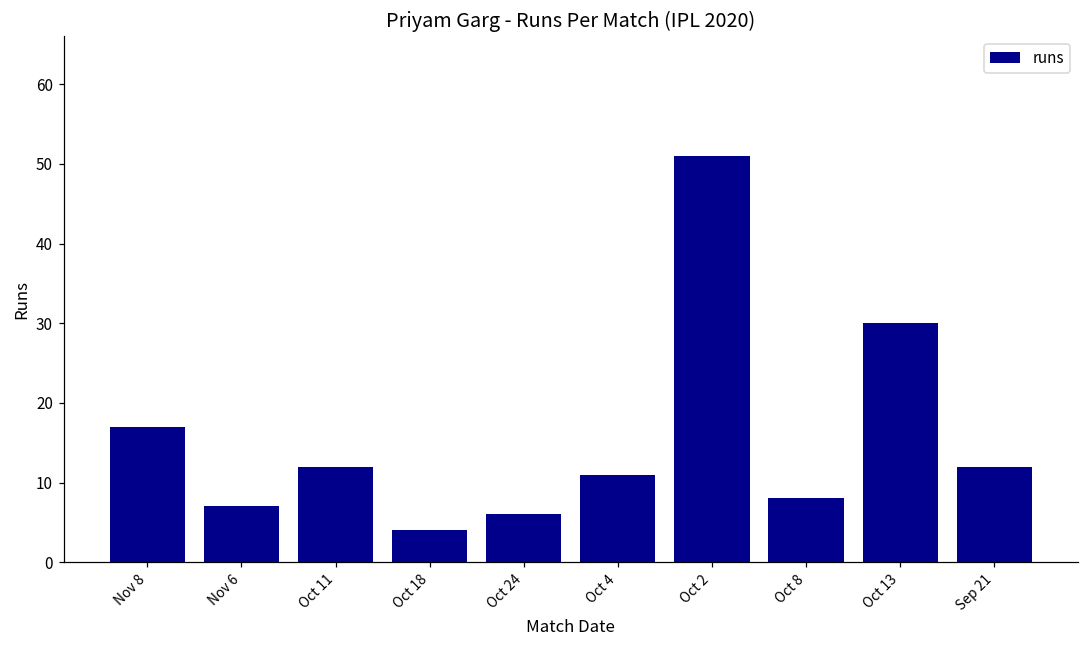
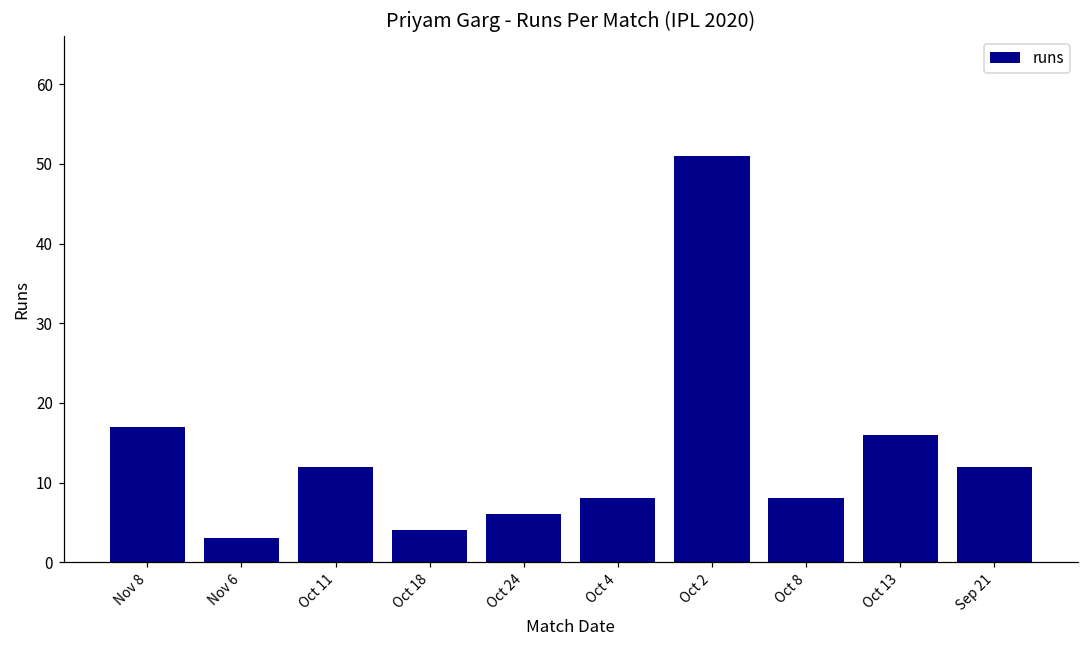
Nov 6: 7 -> 3
Oct 4: 11 -> 8
Oct 13: 30 -> 16
